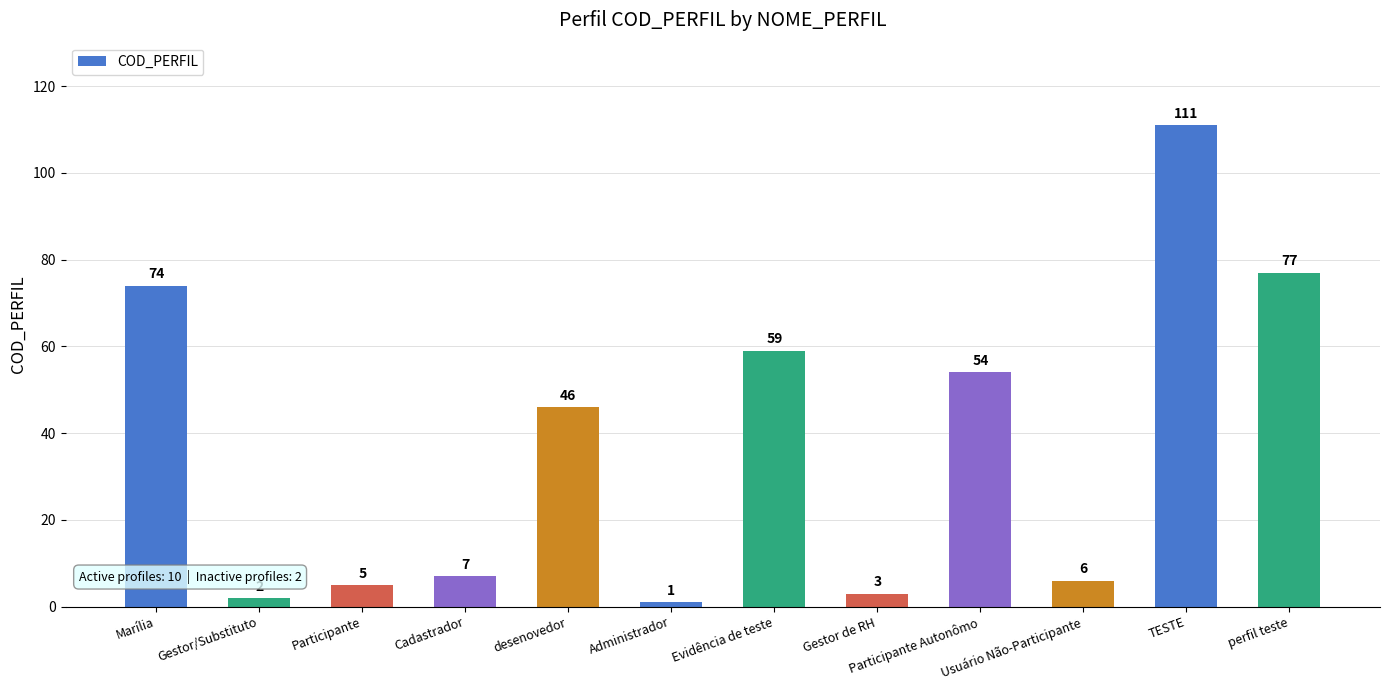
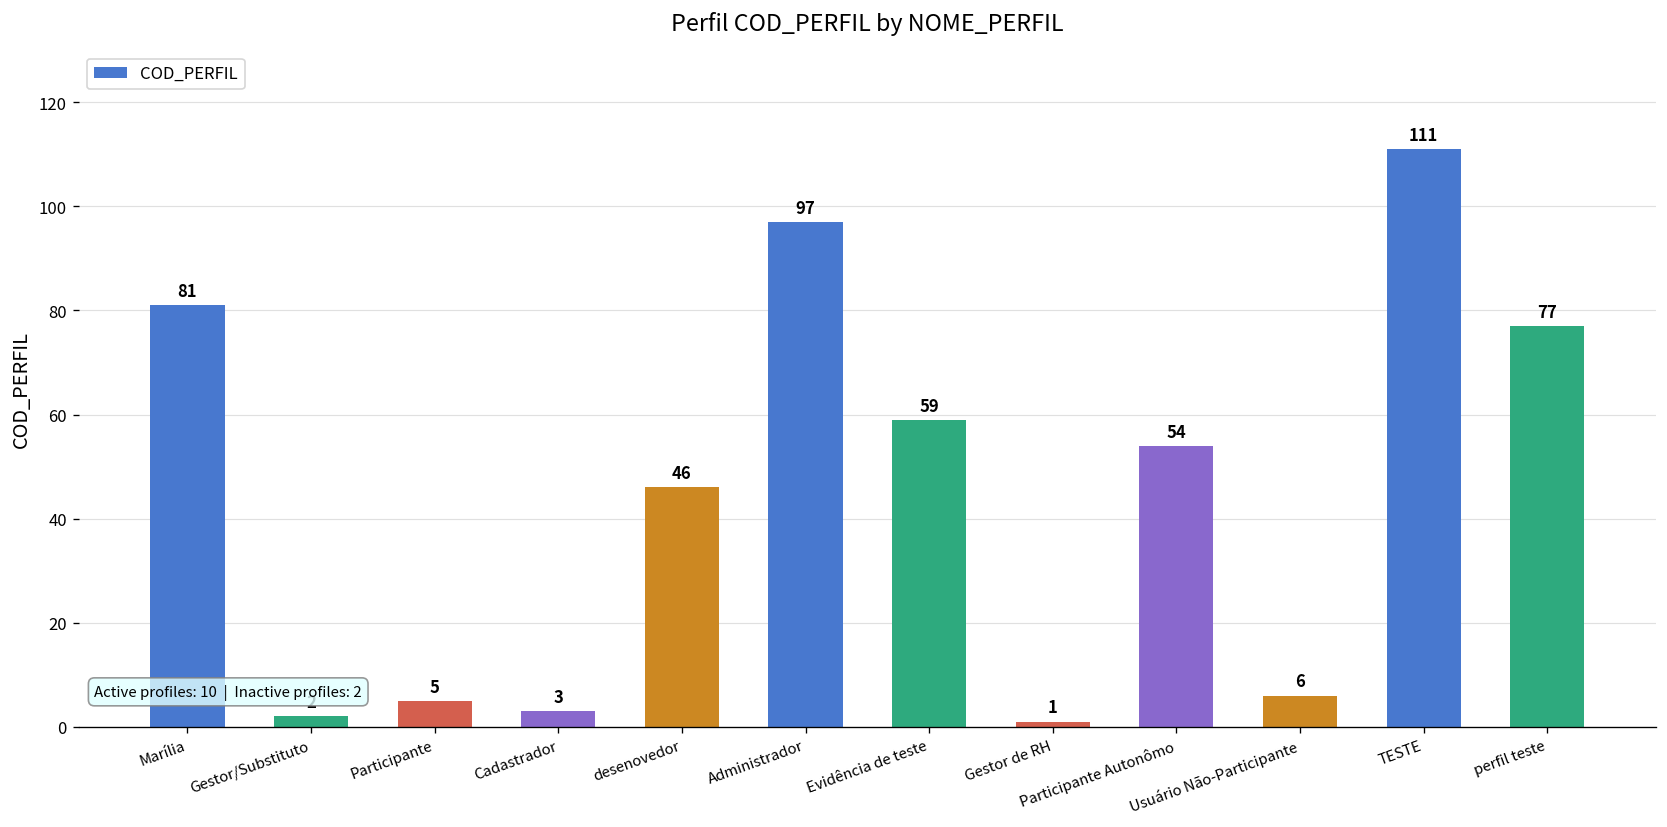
Marília: 74 -> 81
Cadastrador: 7 -> 3
Administrador: 1 -> 97
Gestor de RH: 3 -> 1
